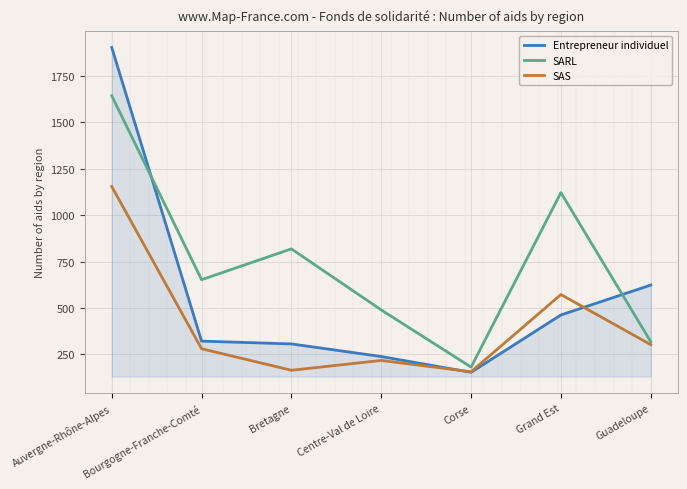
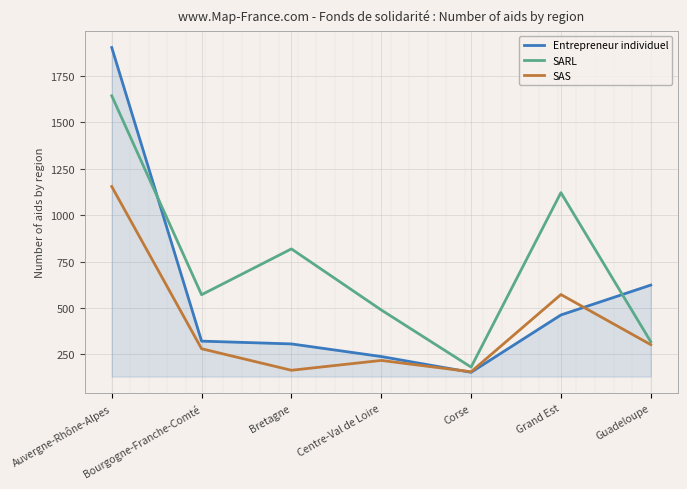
SARL, Bourgogne-Franche-Comté: 650 -> 570
